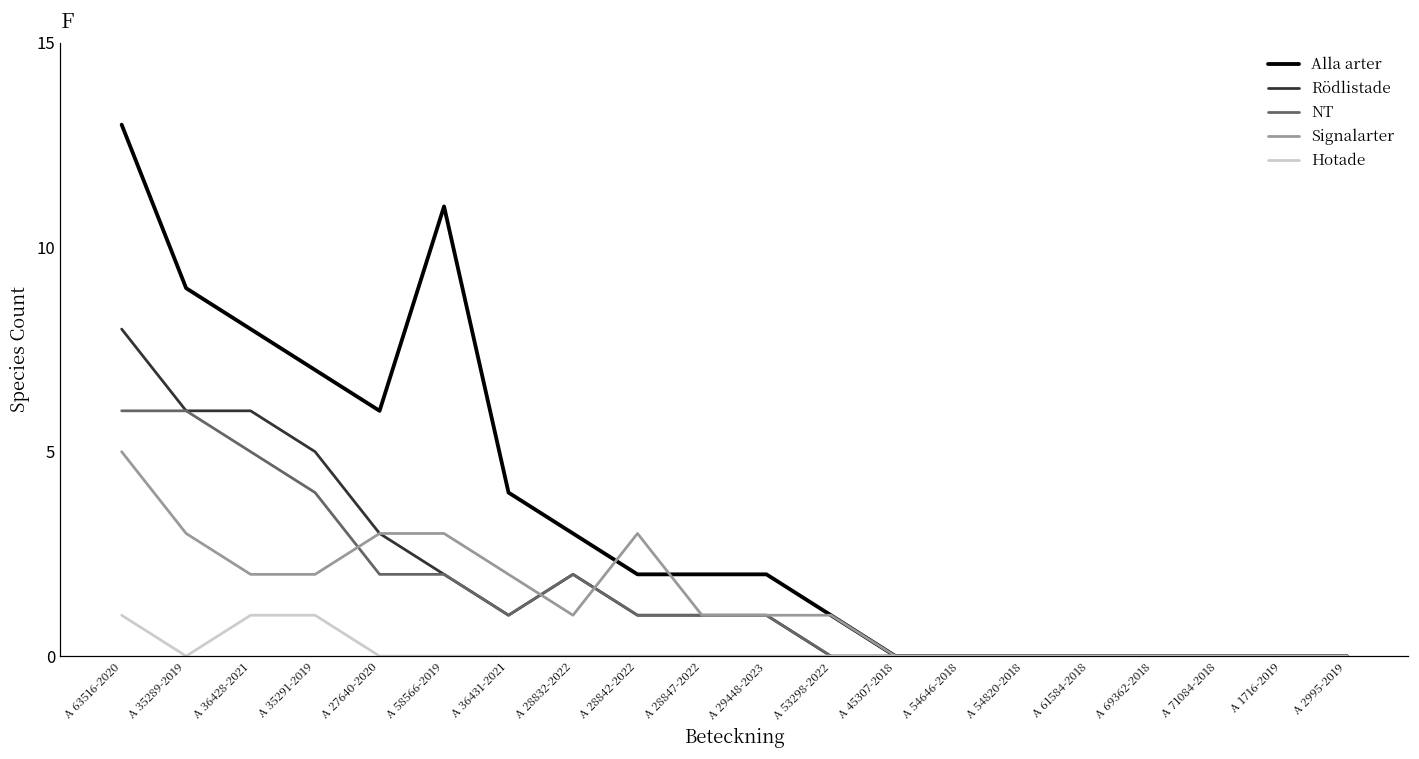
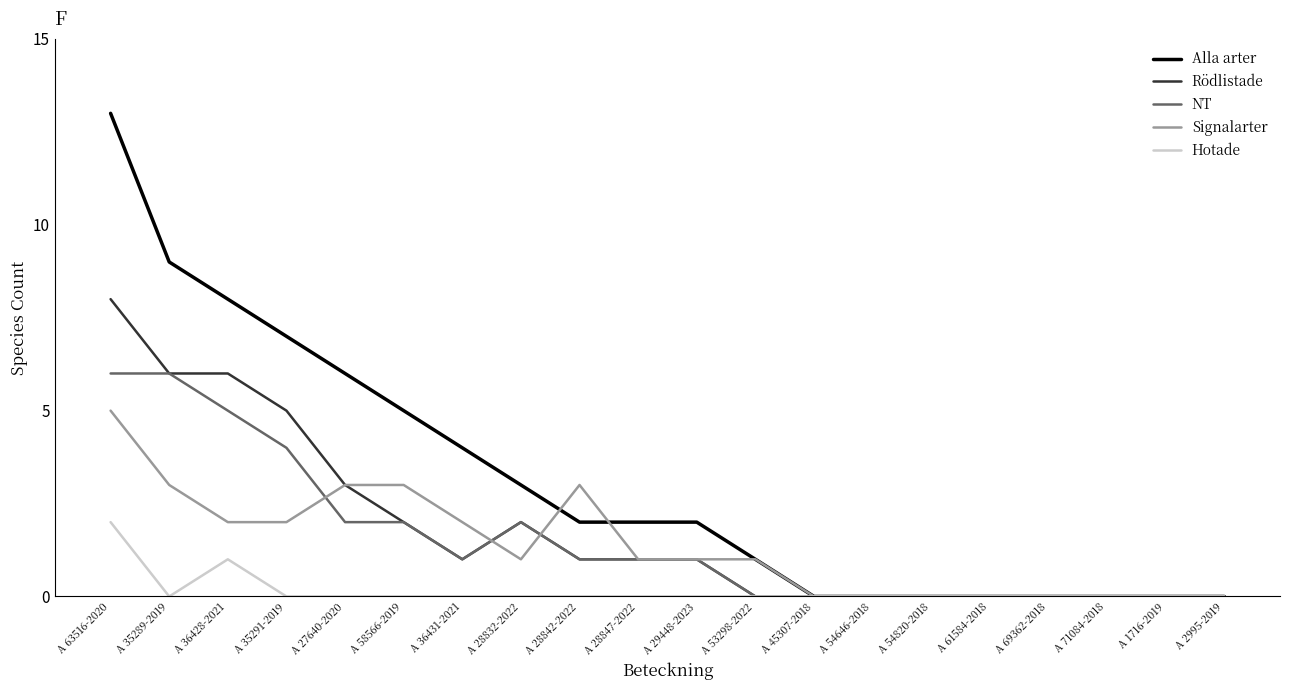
Hotade, A 63516-2020: 1 -> 2
Hotade, A 35291-2019: 1 -> 0
Alla arter, A 58566-2019: 11 -> 5
